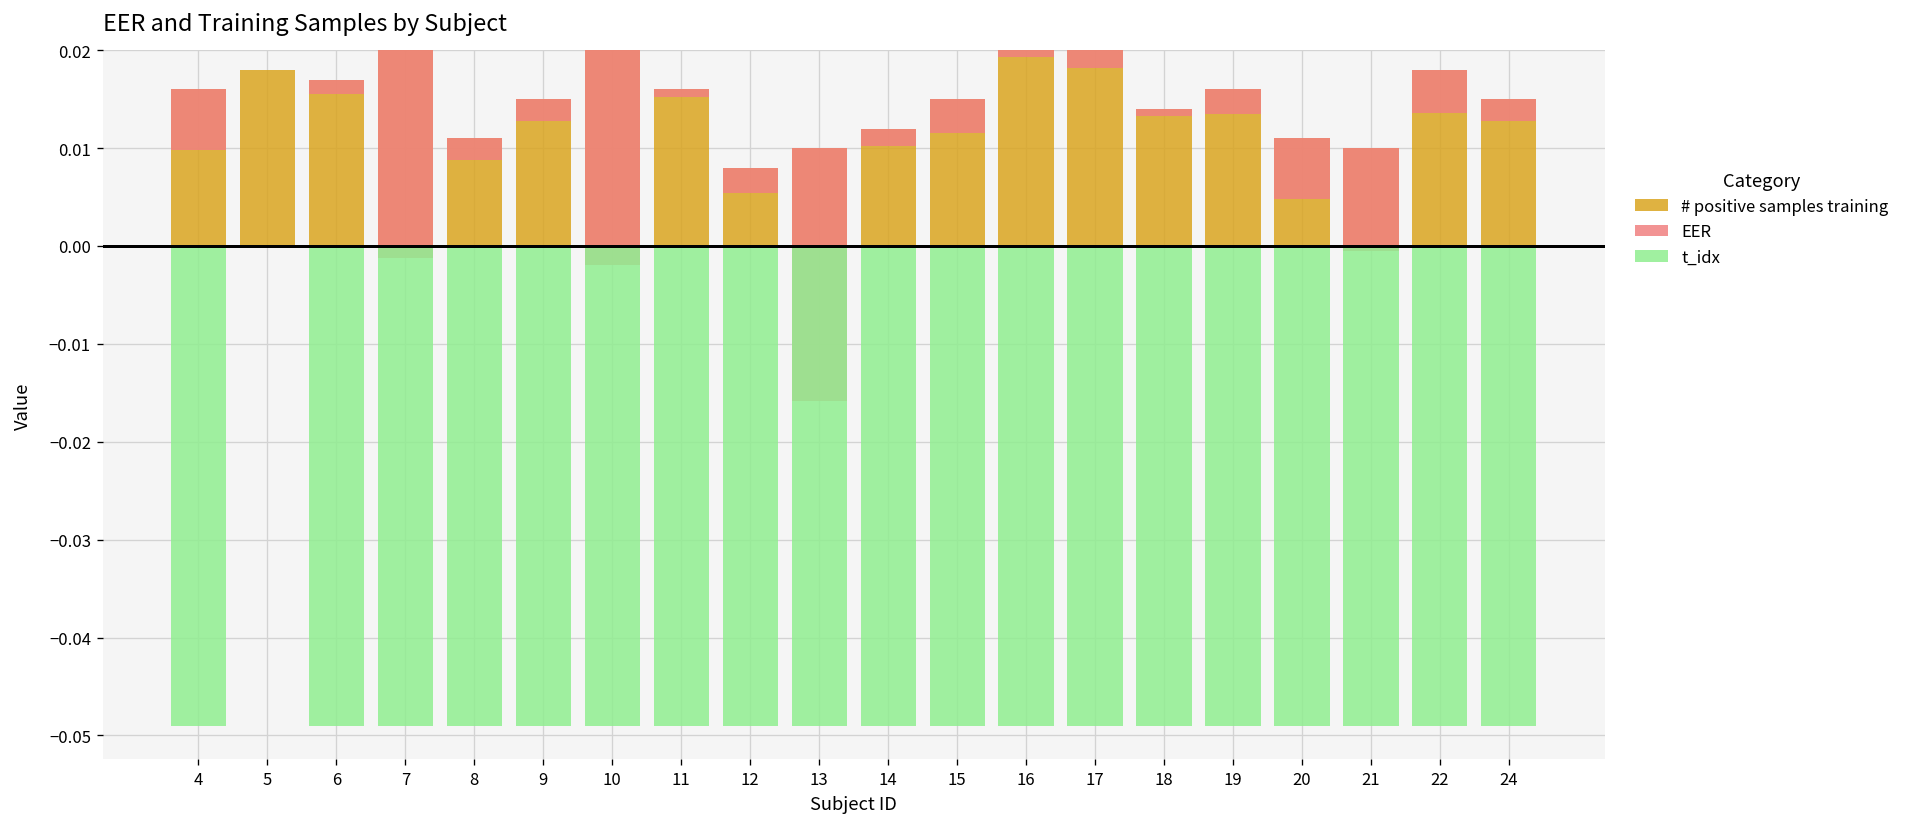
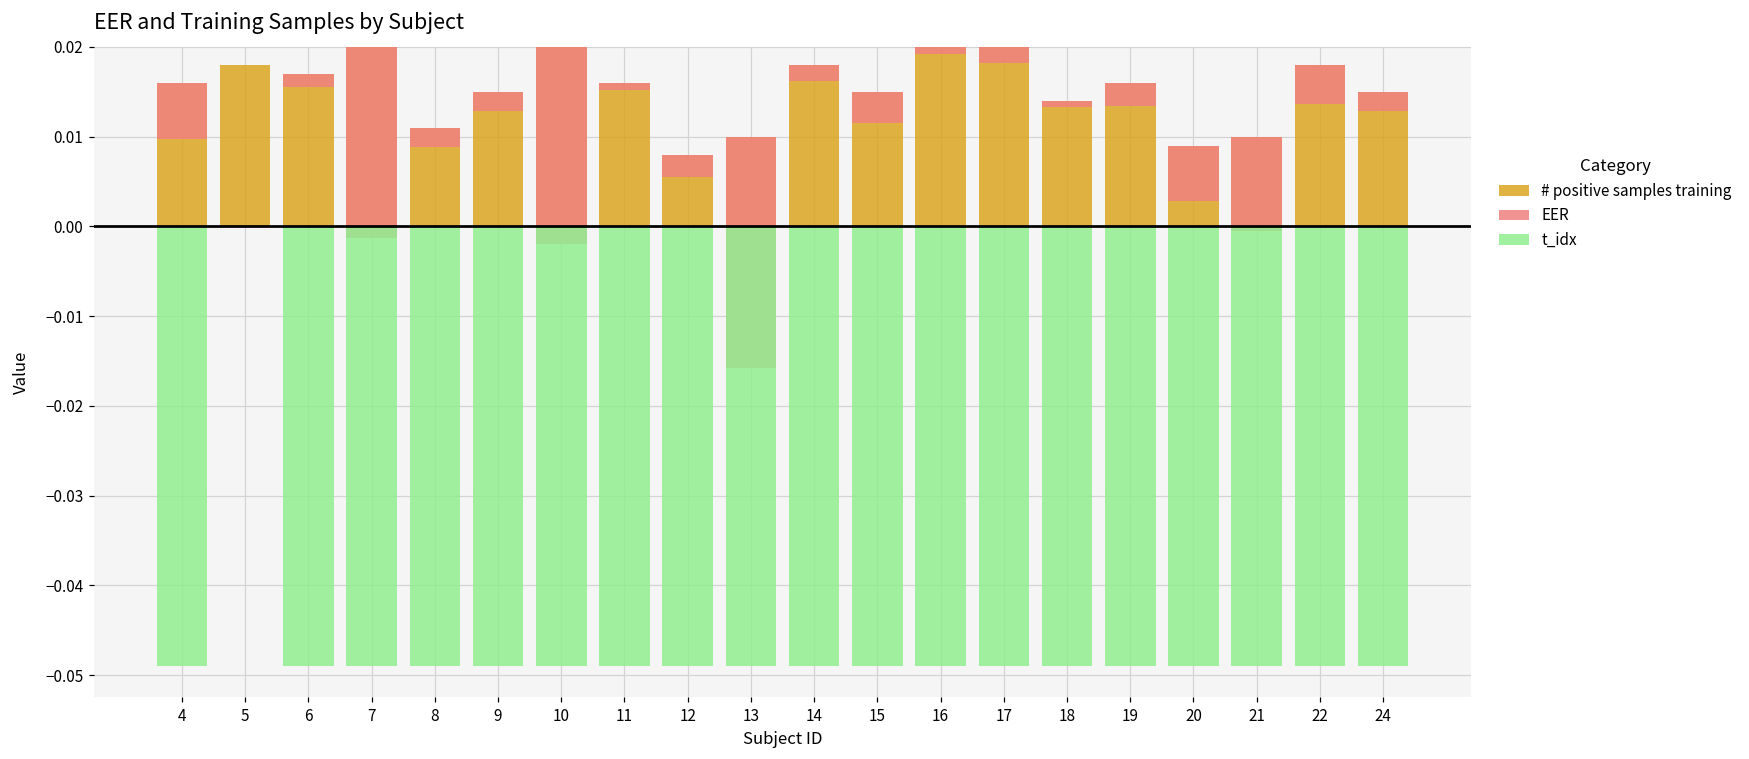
# positive samples training, 14: 0.012 -> 0.018
# positive samples training, 20: 0.011 -> 0.009
